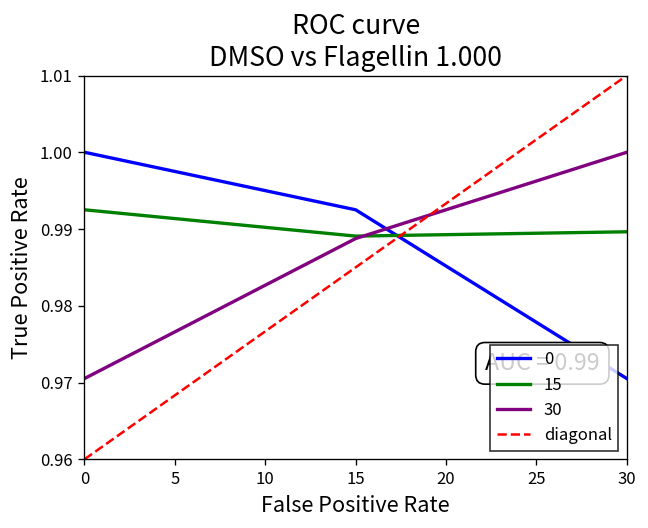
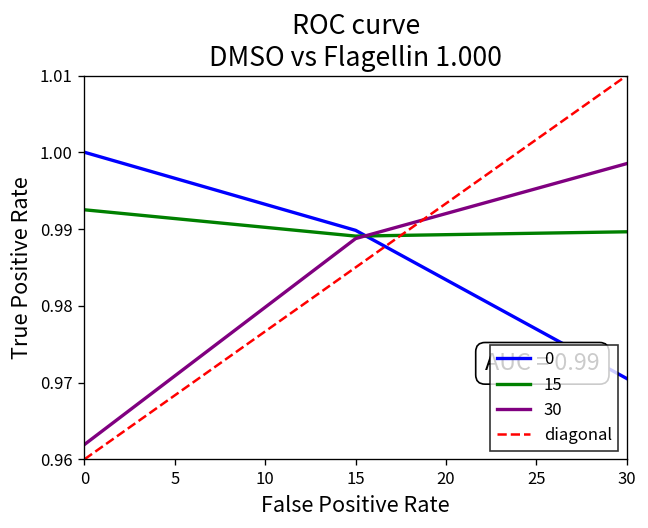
30, 0: 0.971 -> 0.962
0, 15: 0.993 -> 0.990
30, 30: 1.000 -> 0.999
